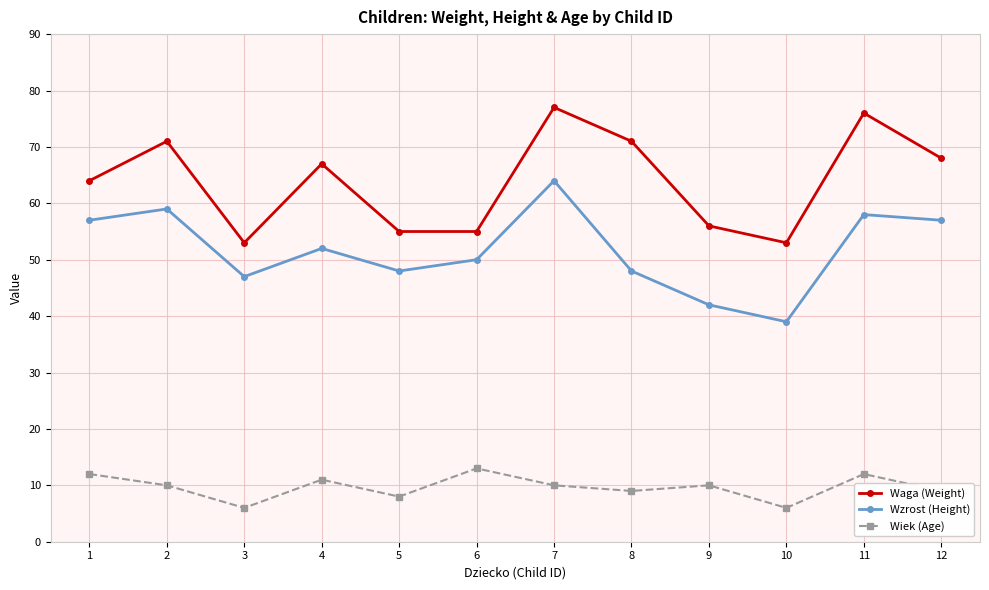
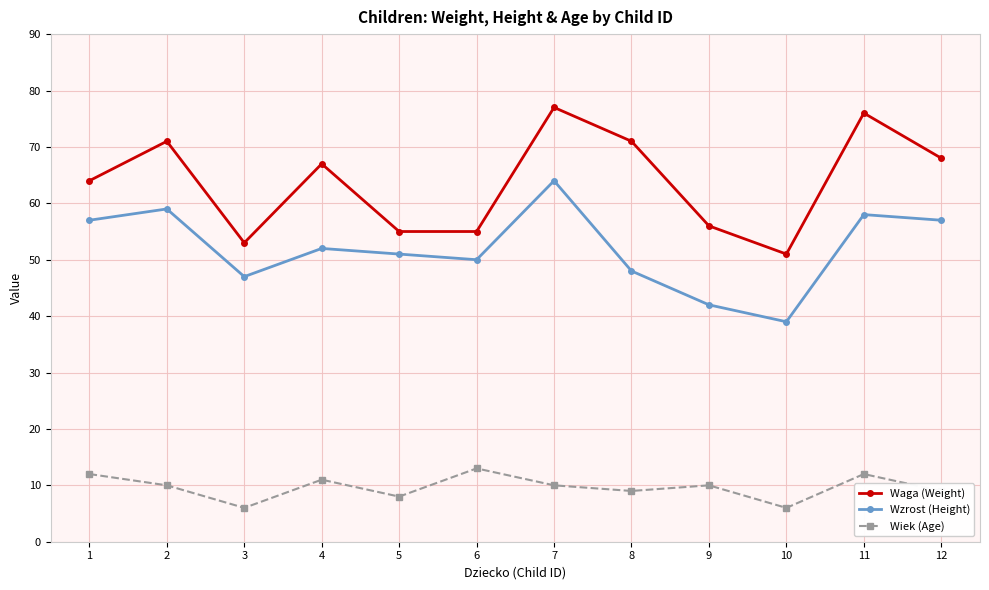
Wzrost (Height), 5: 48 -> 51
Waga (Weight), 10: 53 -> 51
